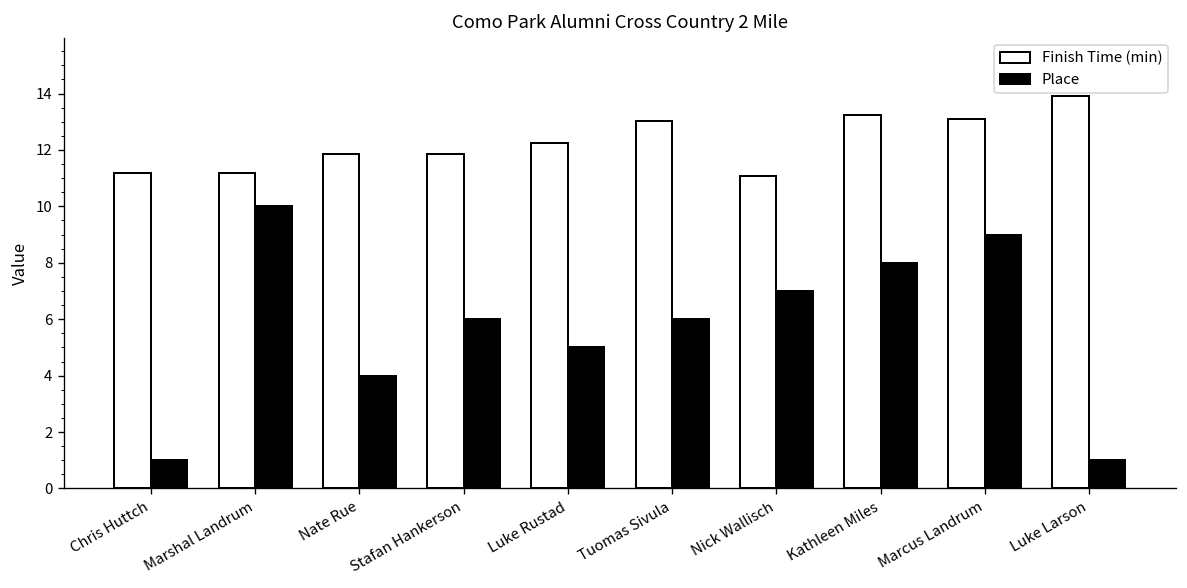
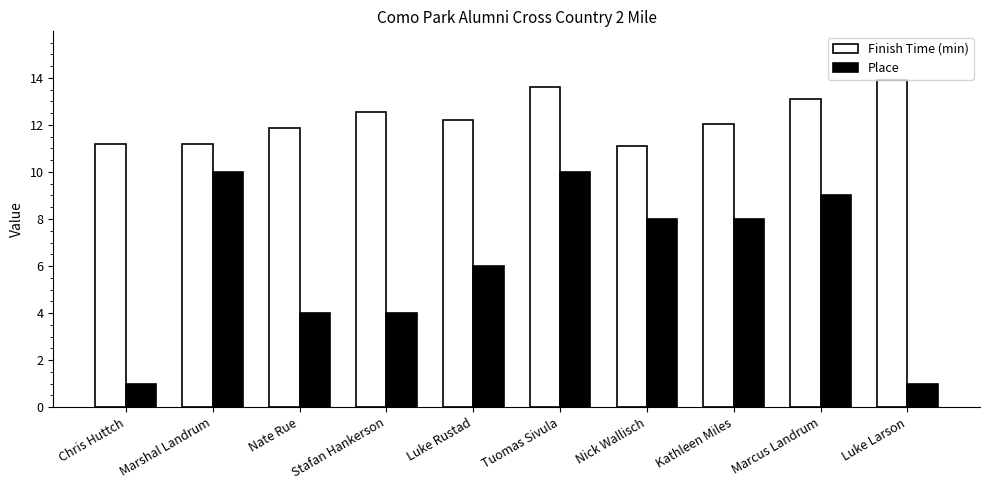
Finish Time (min), Stafan Hankerson: 11.9 -> 12.5
Place, Stafan Hankerson: 6 -> 4
Place, Luke Rustad: 5 -> 6
Finish Time (min), Tuomas Sivula: 13.0 -> 13.6
Place, Tuomas Sivula: 6 -> 10
Place, Nick Wallisch: 7 -> 8
Finish Time (min), Kathleen Miles: 13.3 -> 12.0
